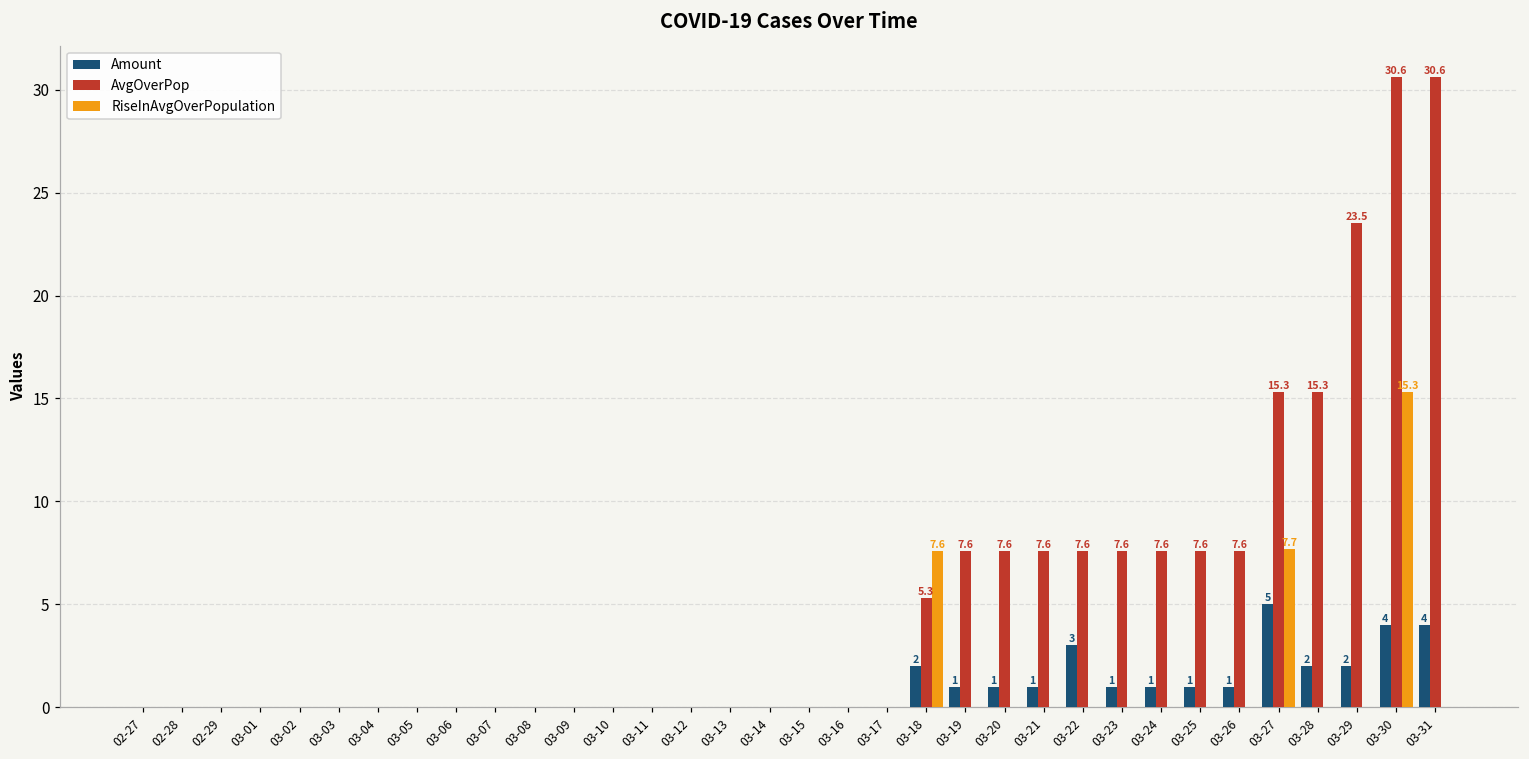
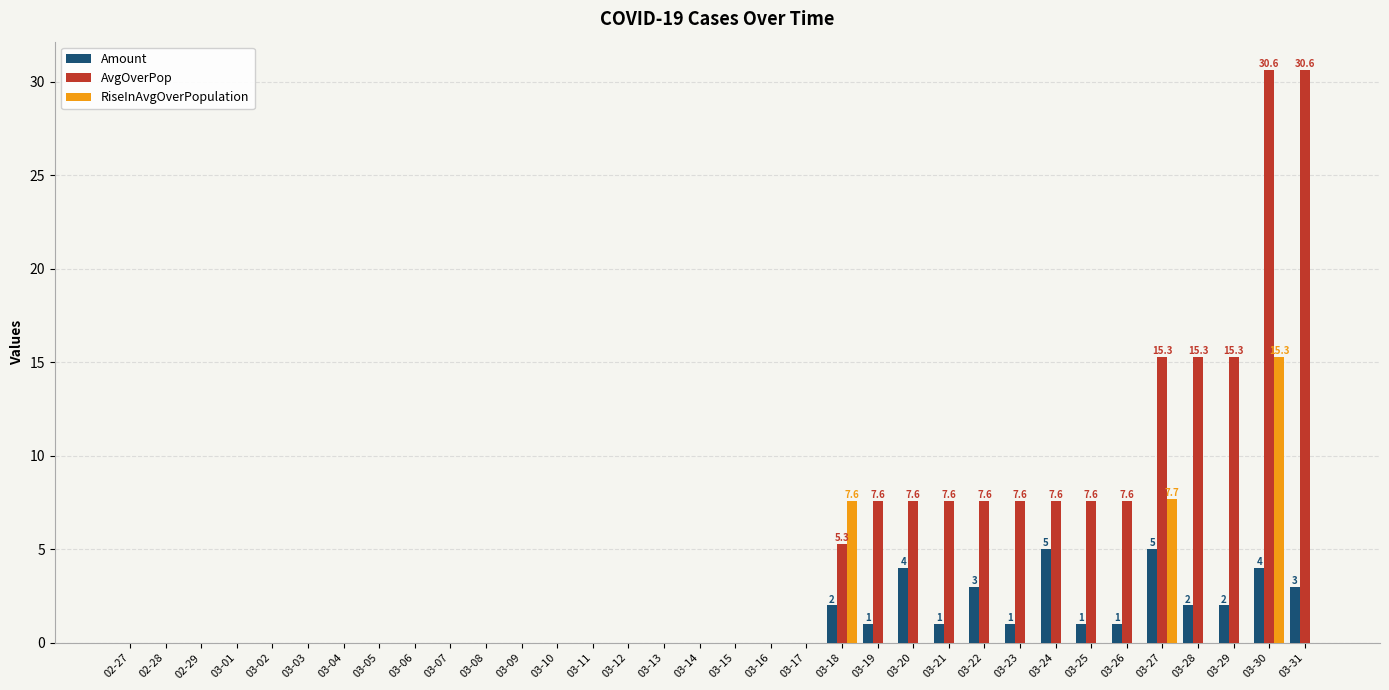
Amount, 03-20: 1 -> 4
Amount, 03-24: 1 -> 5
AvgOverPop, 03-29: 23.5 -> 15.3
Amount, 03-31: 4 -> 3
